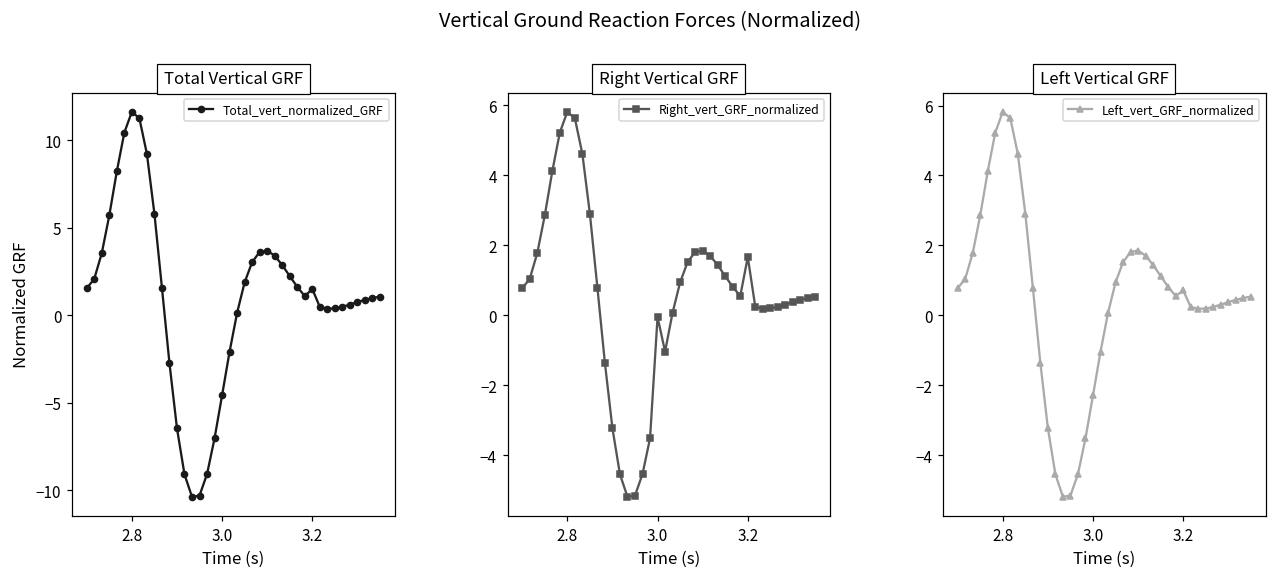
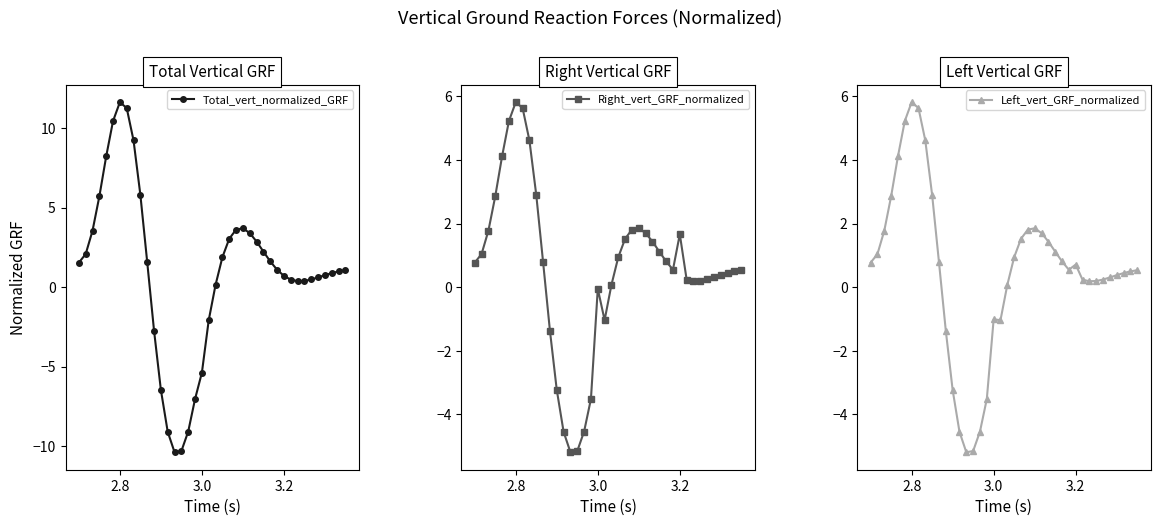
Total Vertical GRF, 3.0: -4.6 -> -5.4
Total Vertical GRF, 3.2: 1.5 -> 0.7
Left Vertical GRF, 3.0: -2.3 -> -1.0
